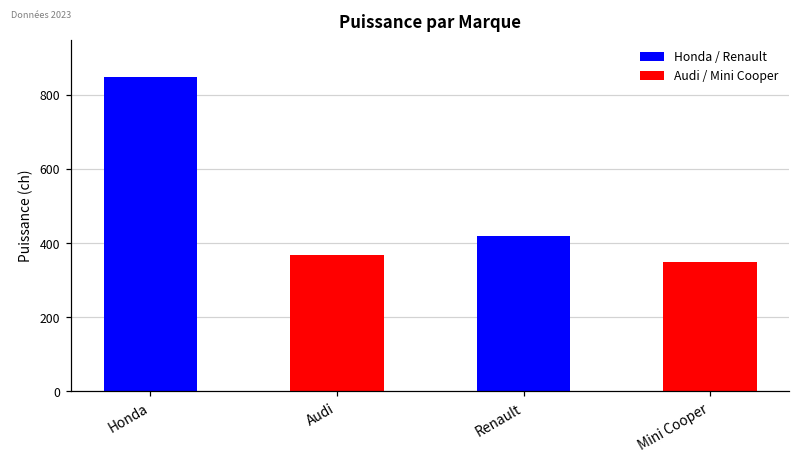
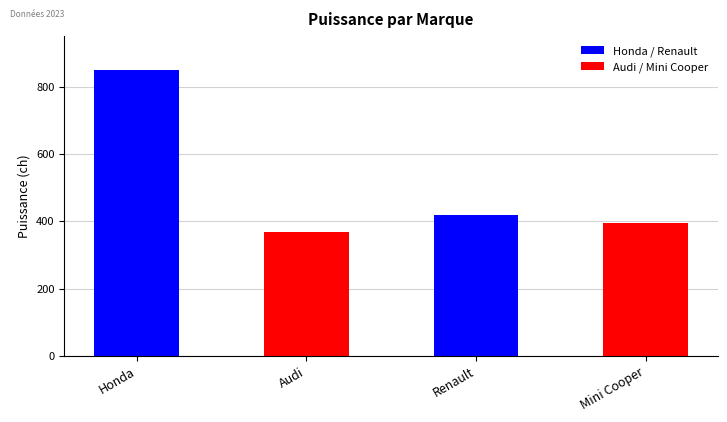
Mini Cooper: 350 -> 400
